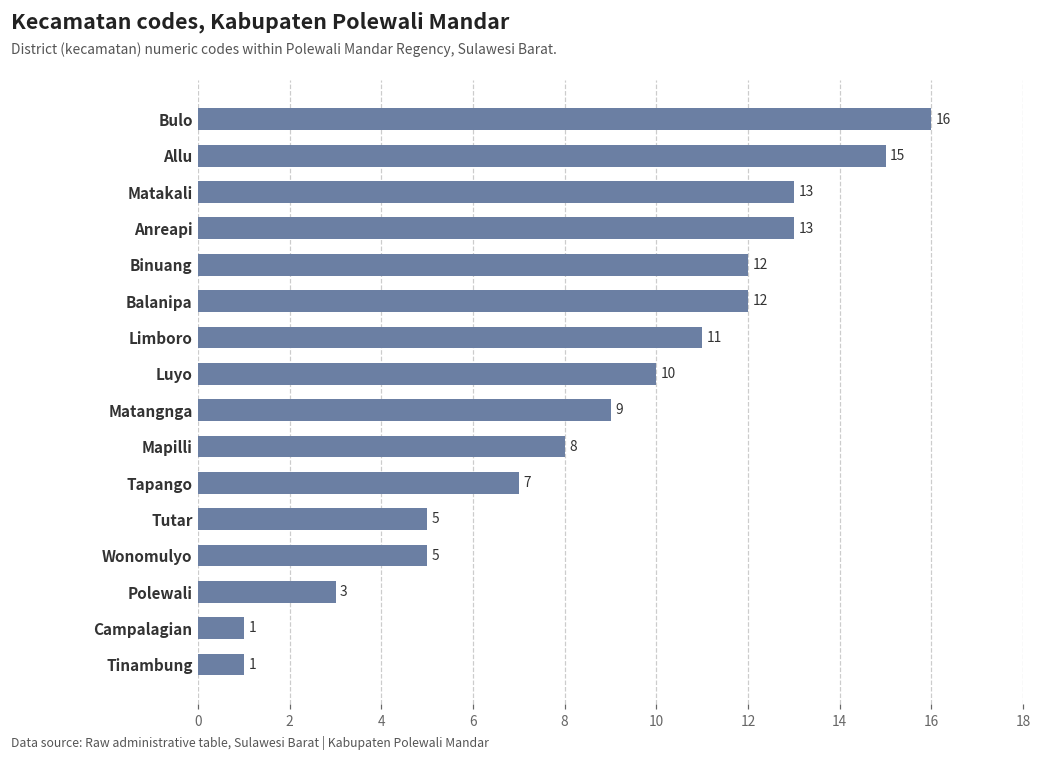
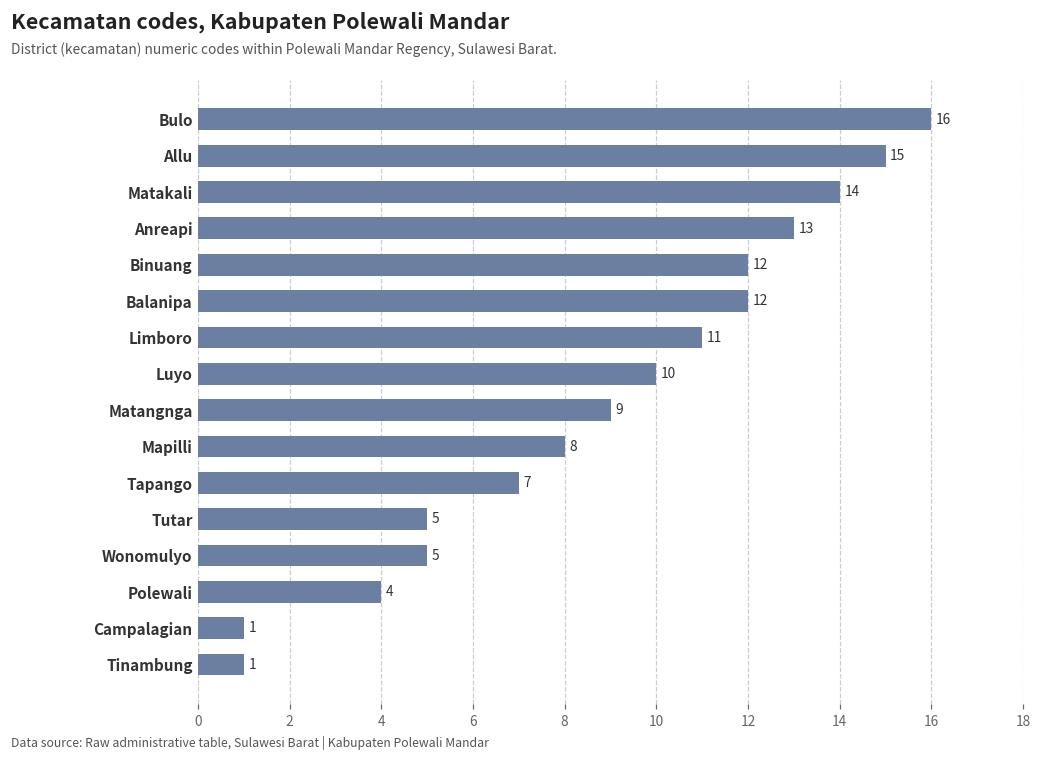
Matakali: 13 -> 14
Polewali: 3 -> 4
